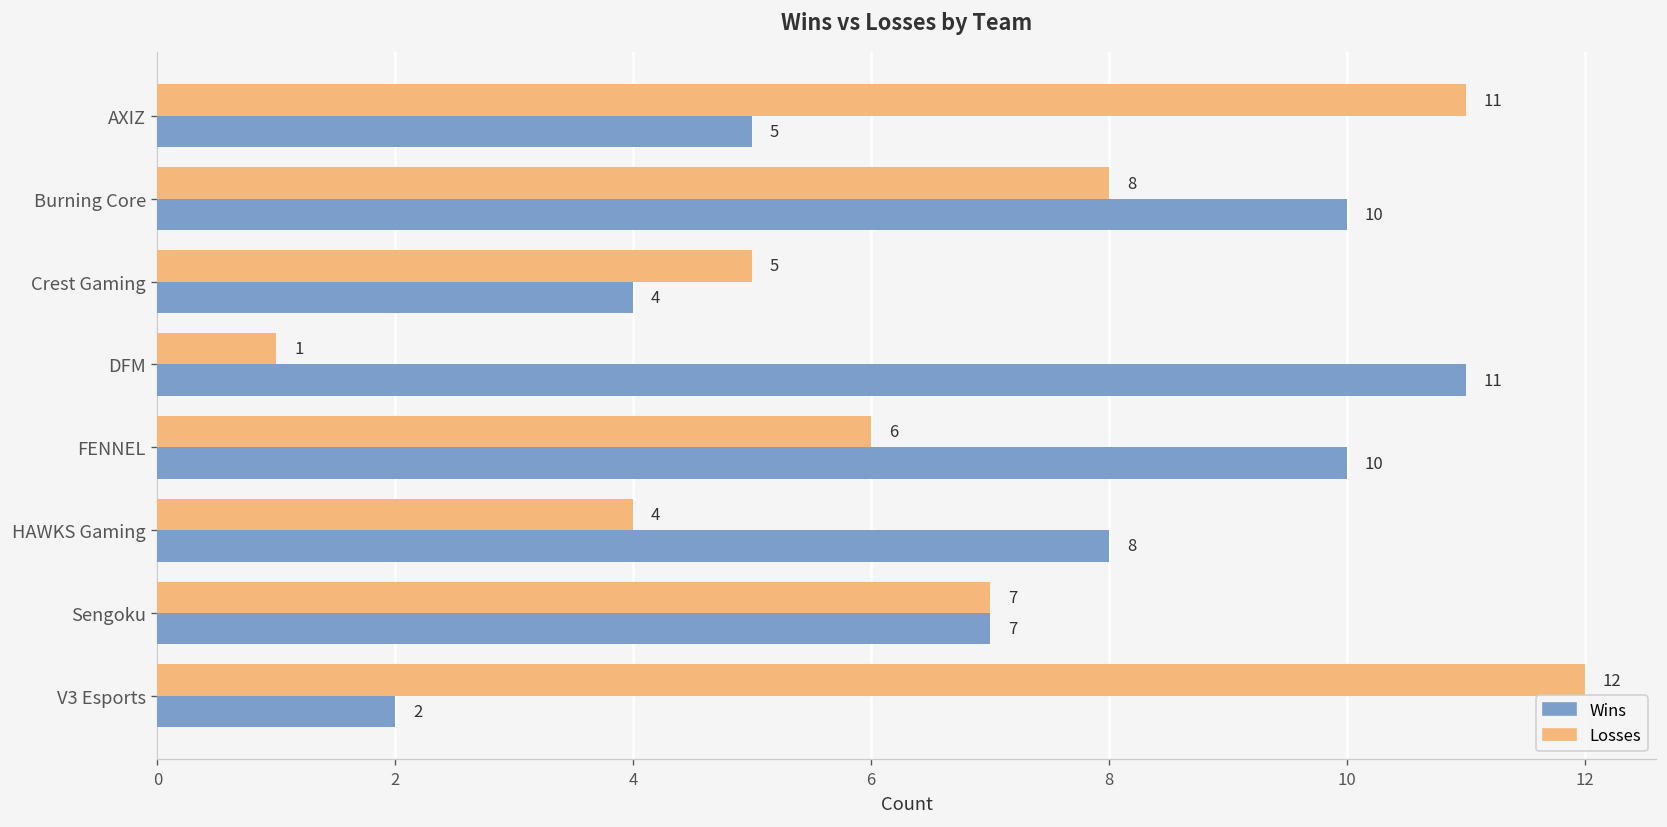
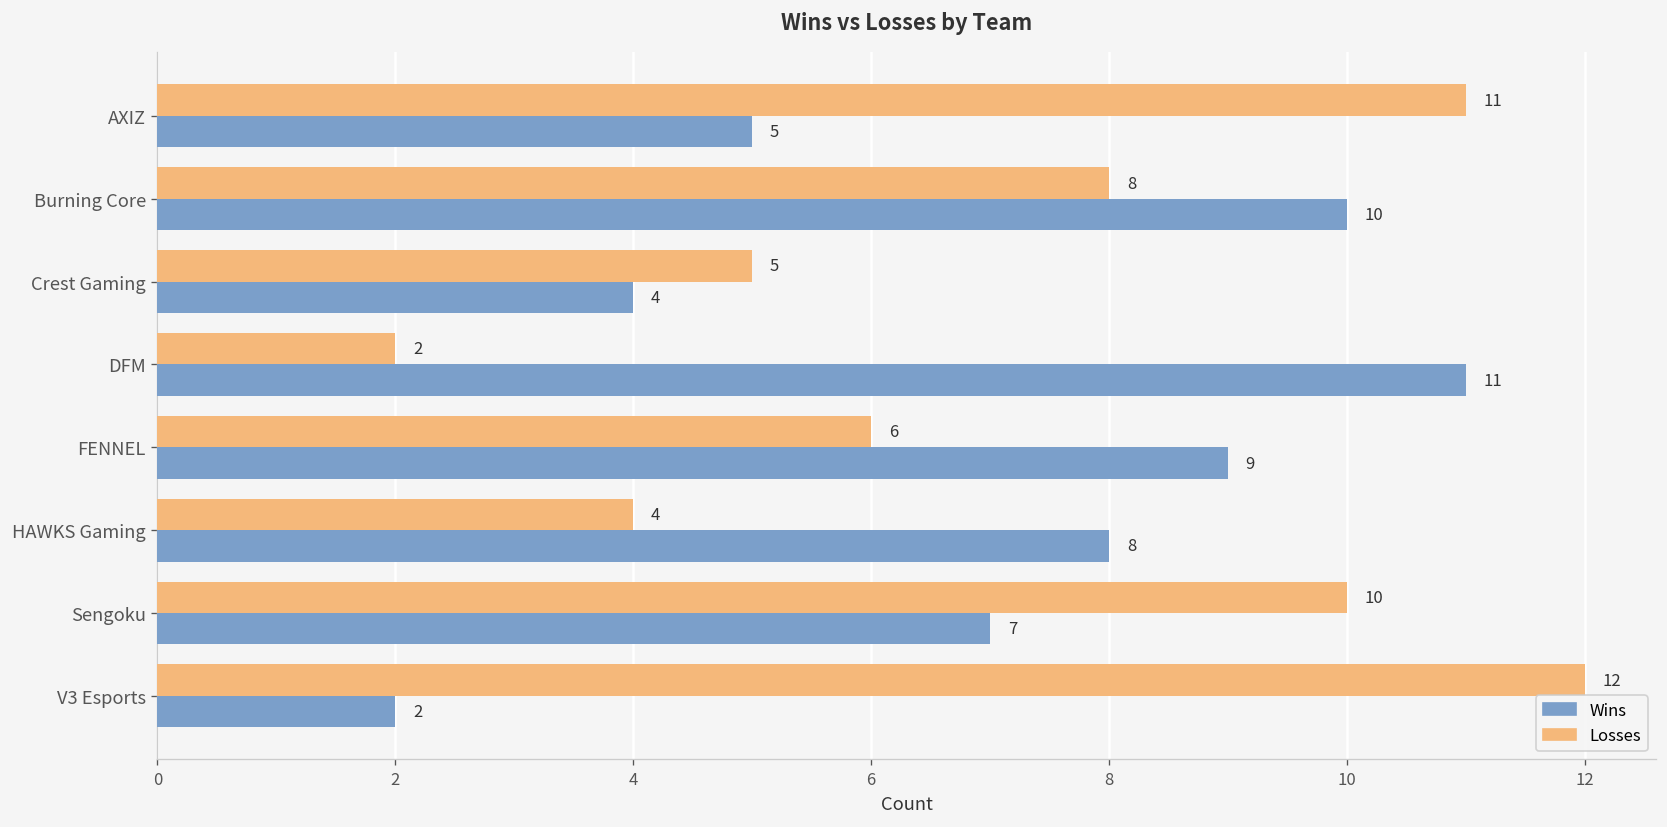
Losses, DFM: 1 -> 2
Wins, FENNEL: 10 -> 9
Losses, Sengoku: 7 -> 10
